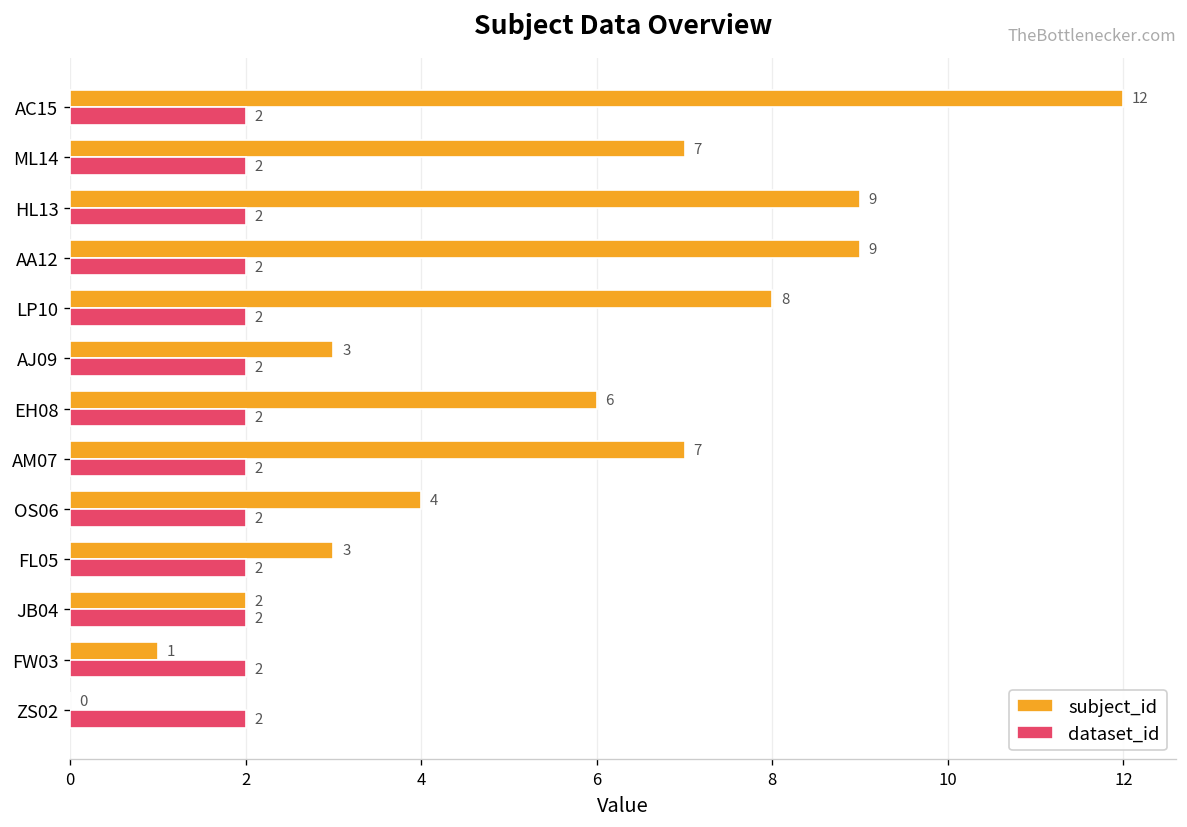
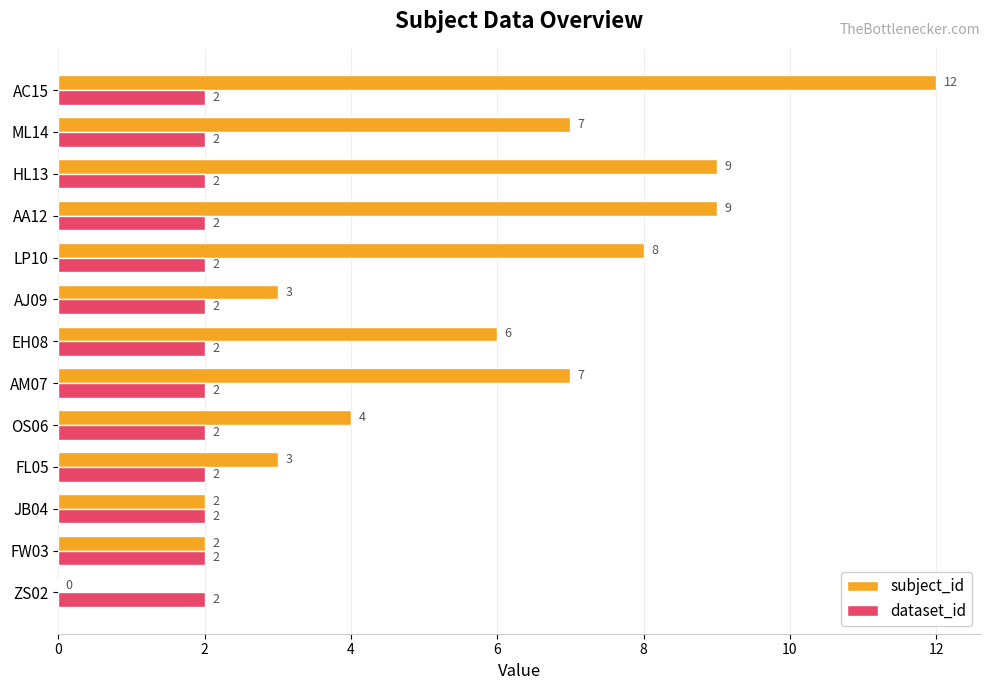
subject_id, FW03: 1 -> 2
